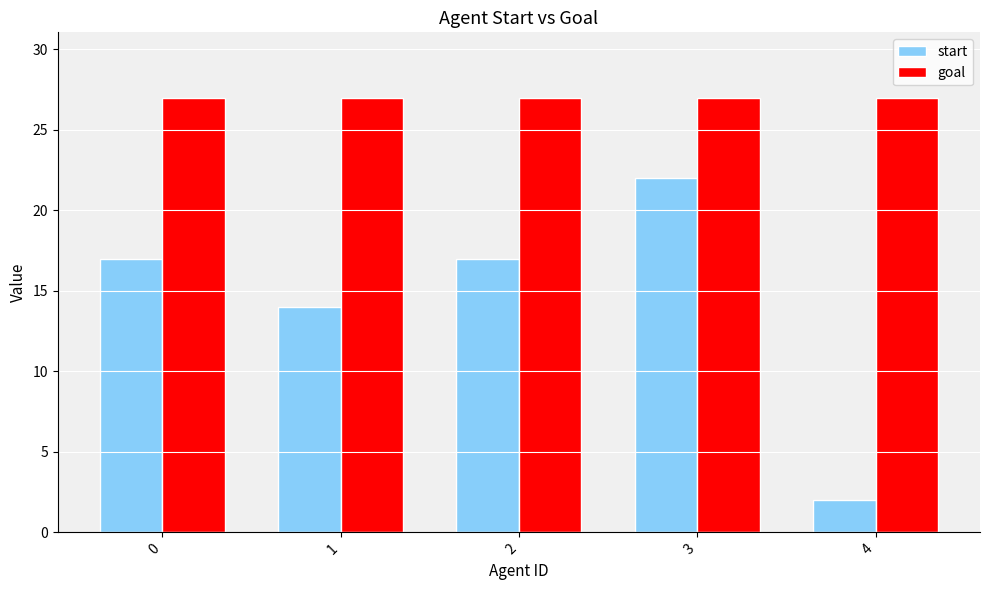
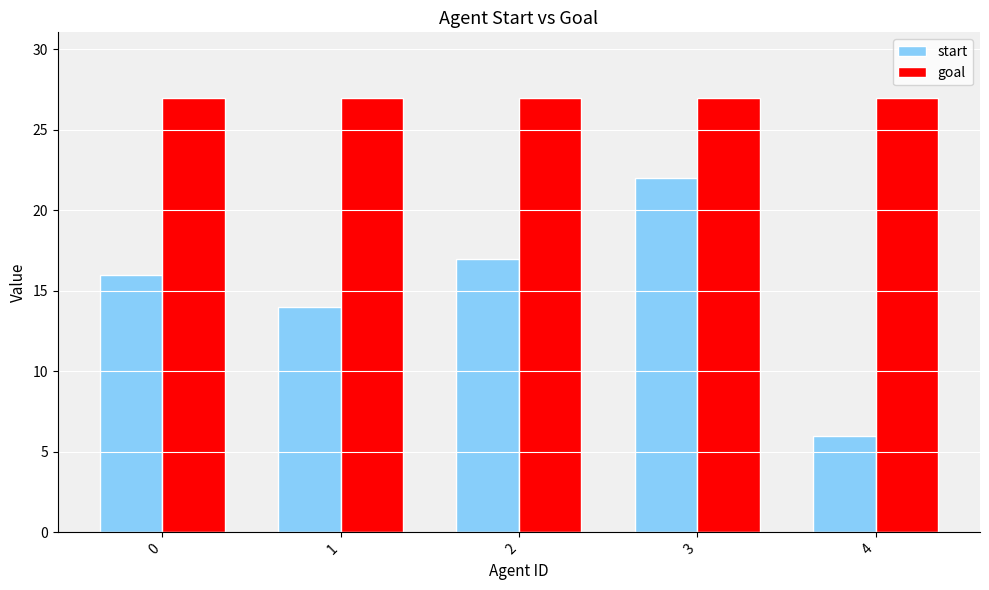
start, 0: 17 -> 16
start, 4: 2 -> 6
